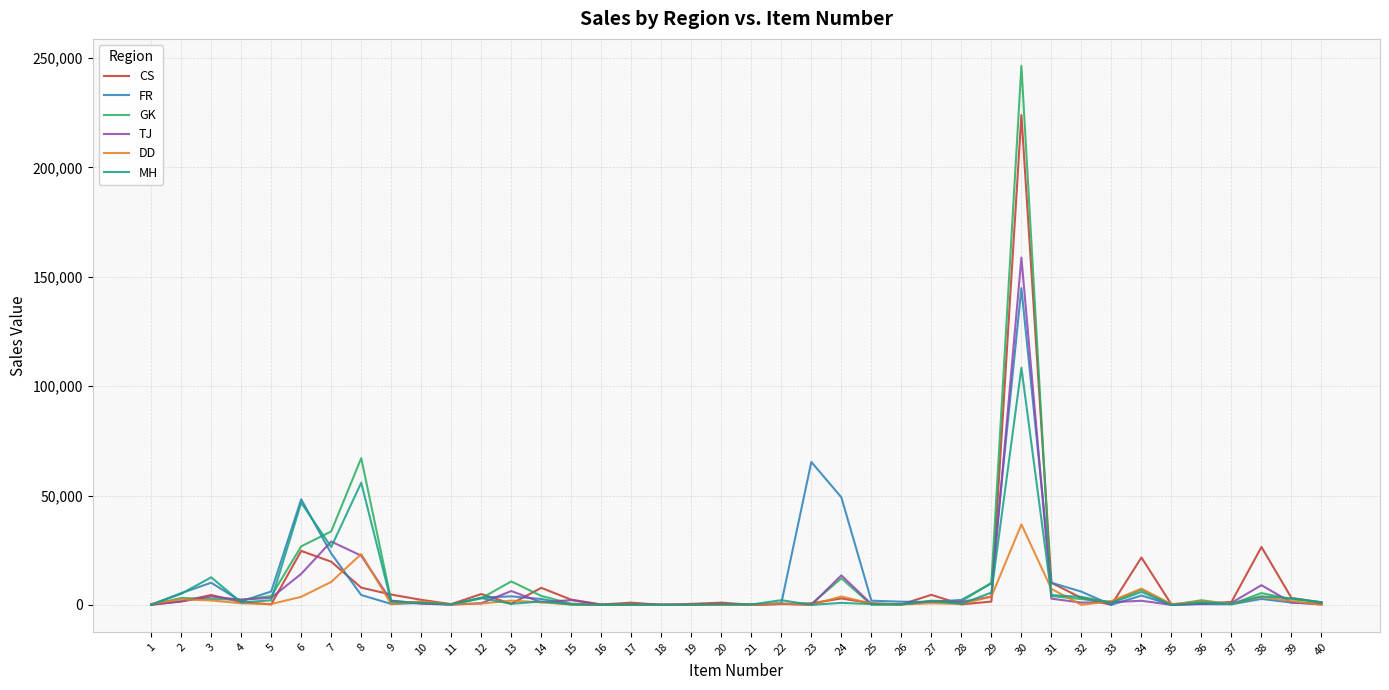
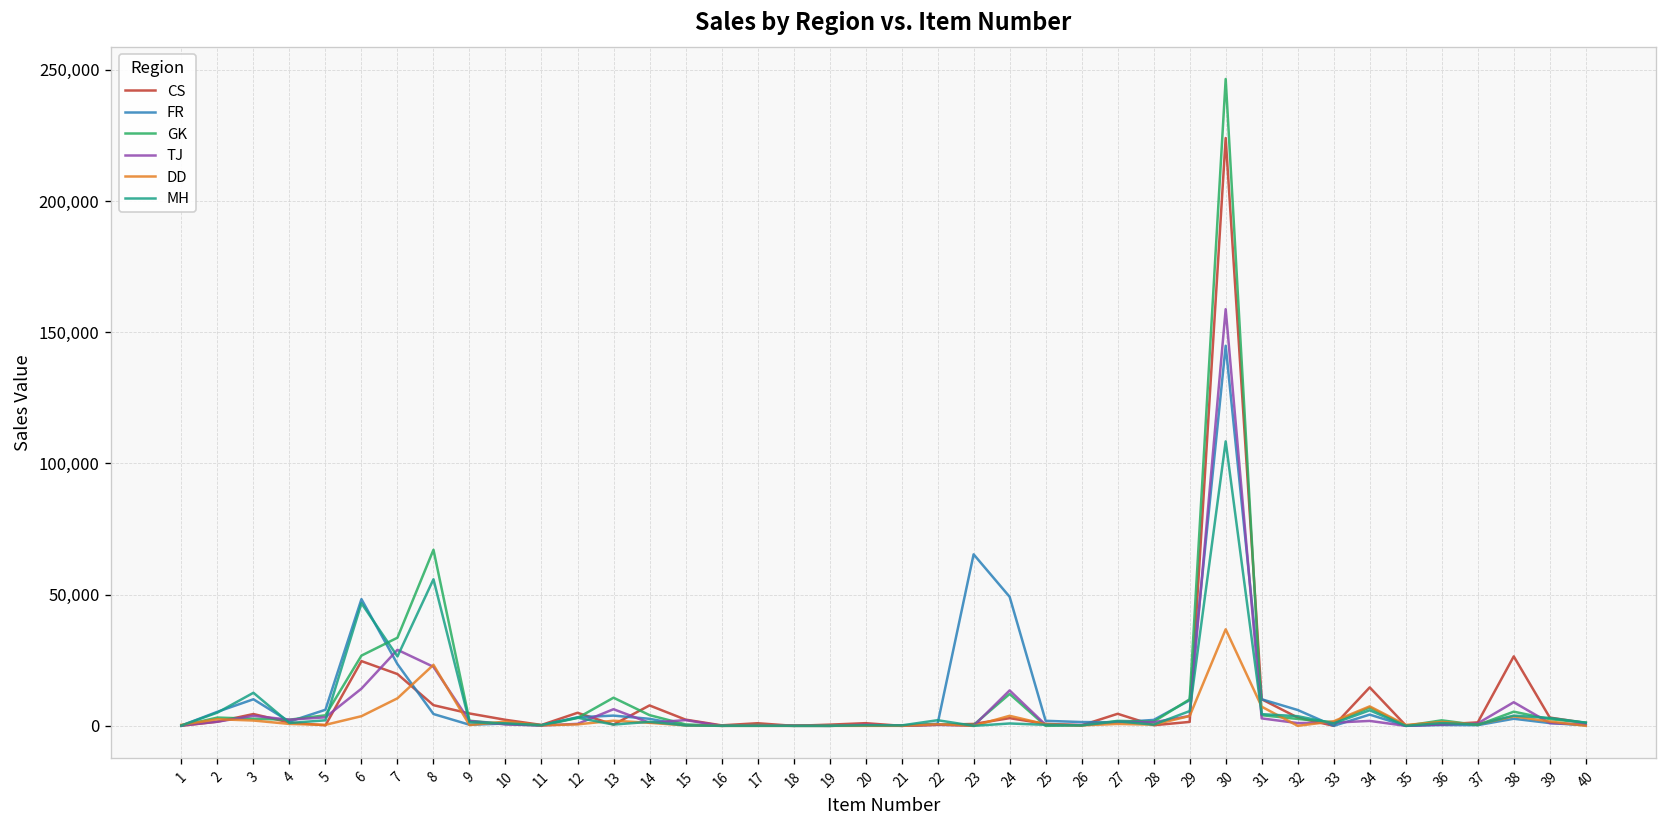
CS, 34: 22,000 -> 15,000
